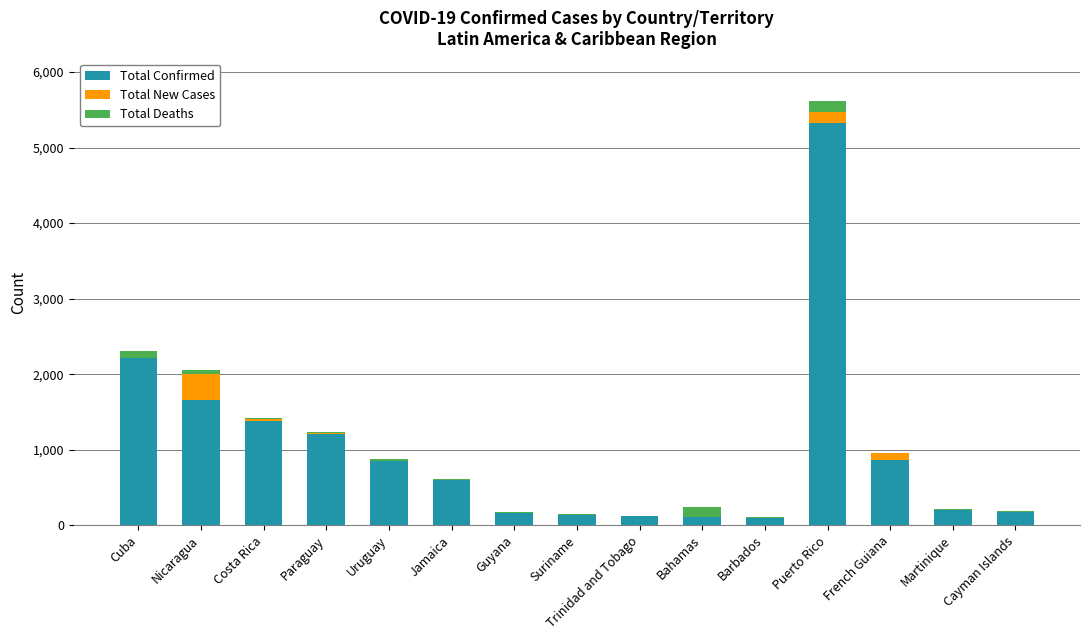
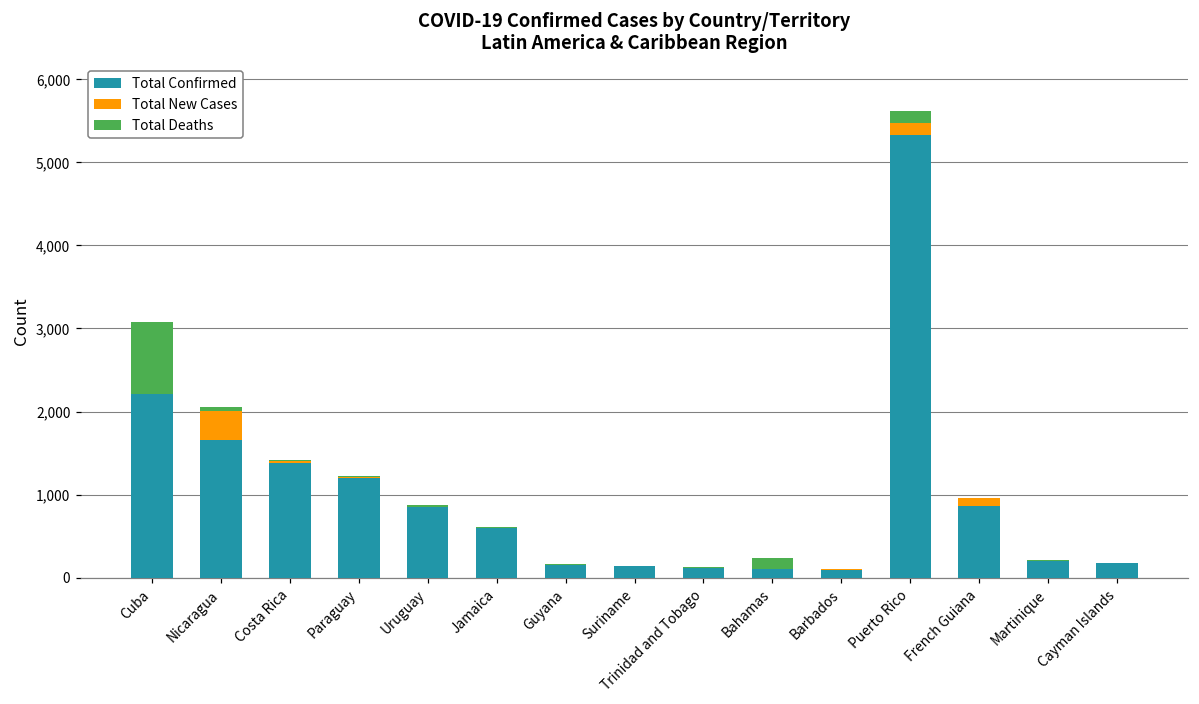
Total Deaths, Cuba: 100 -> 900
